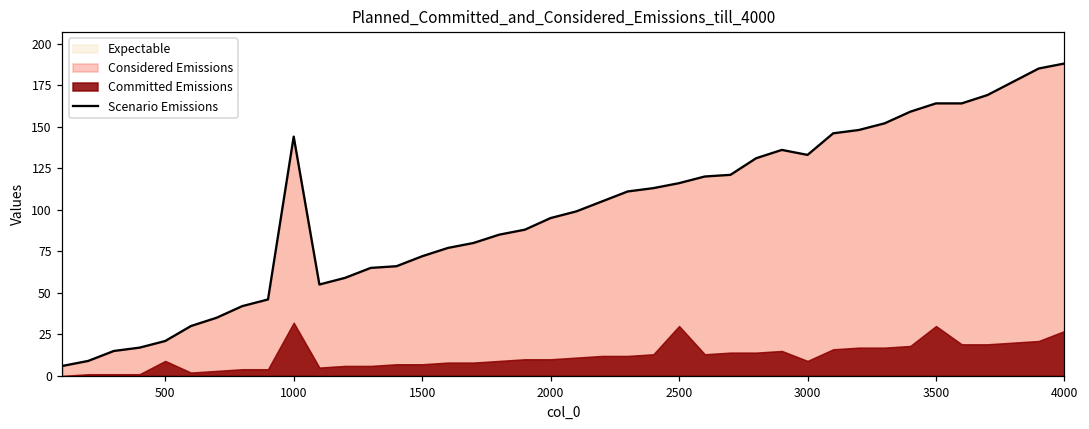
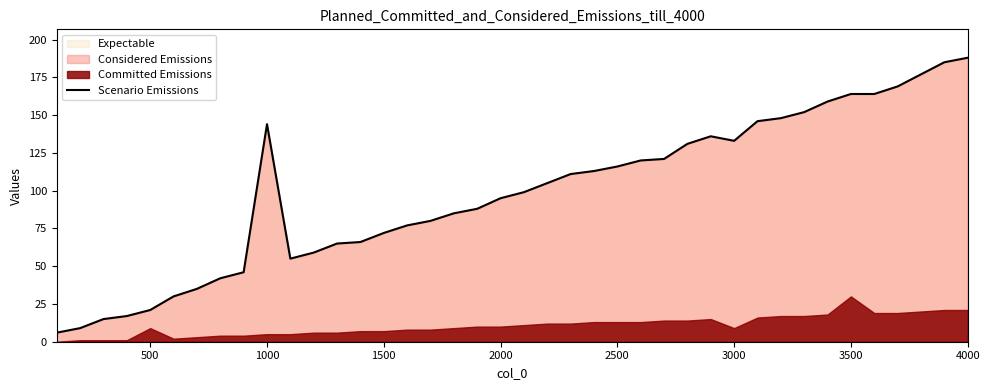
Committed Emissions, 1000: 32 -> 5
Committed Emissions, 2500: 30 -> 13
Committed Emissions, 4000: 27 -> 21
